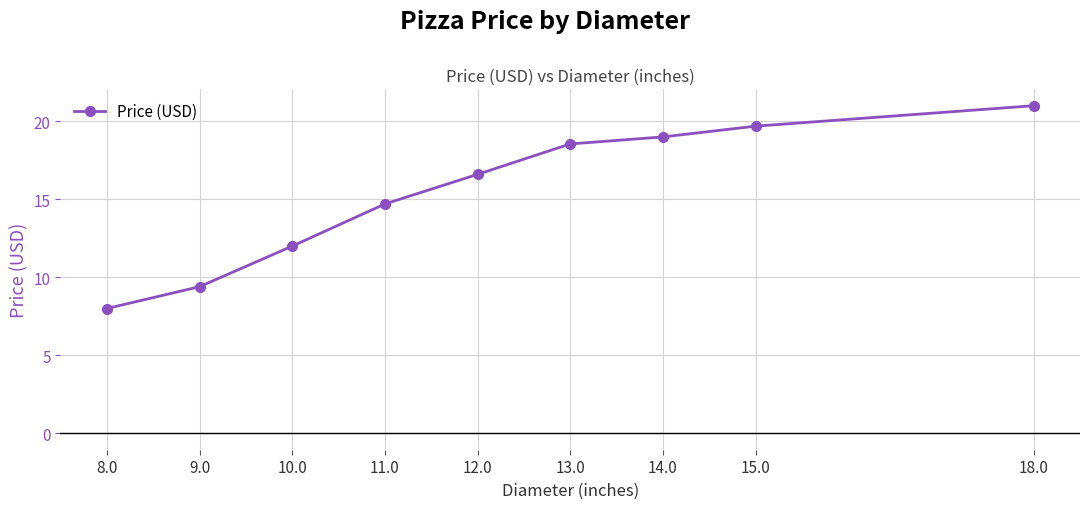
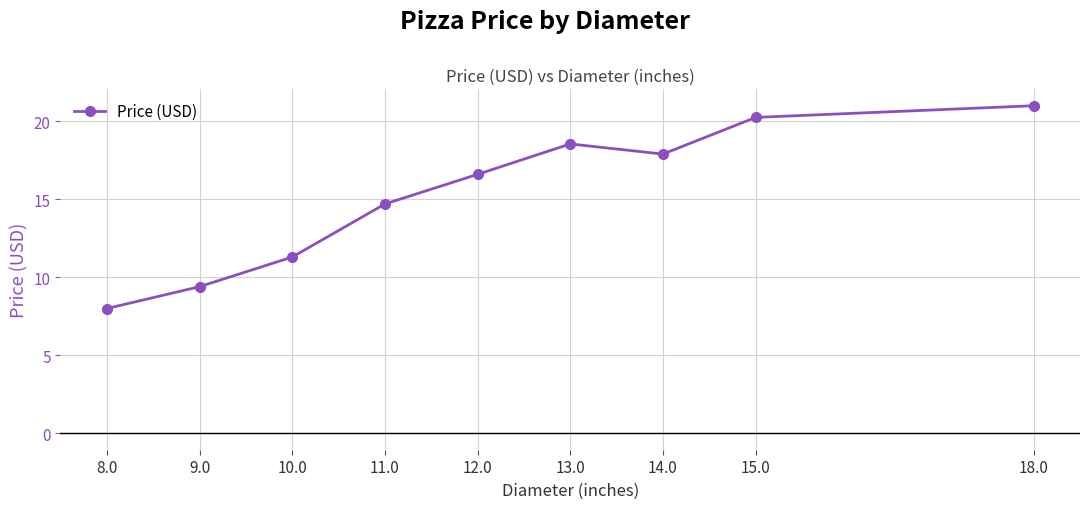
10.0: 12.0 -> 11.3
14.0: 19.0 -> 17.9
15.0: 19.7 -> 20.3
